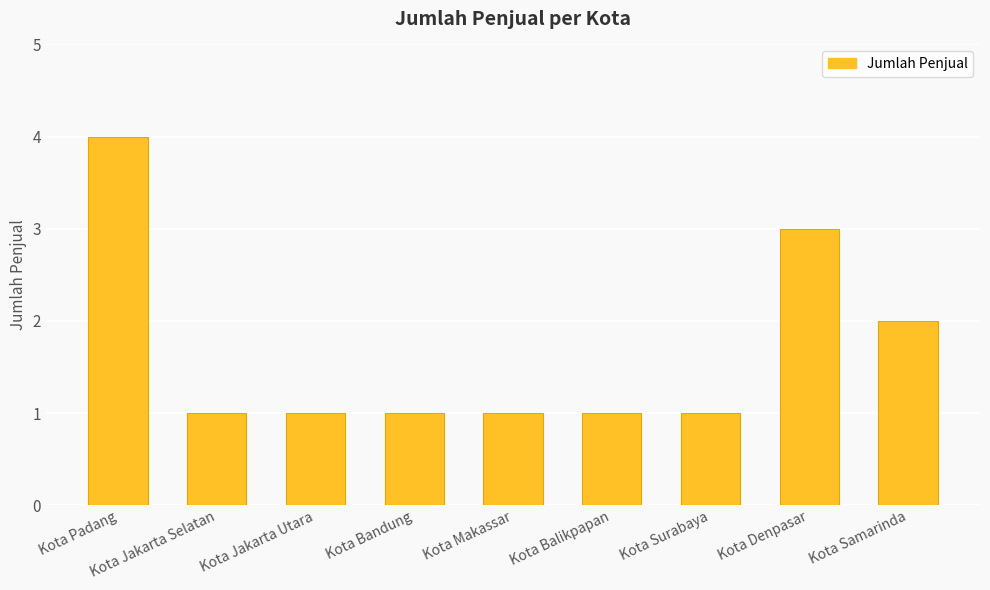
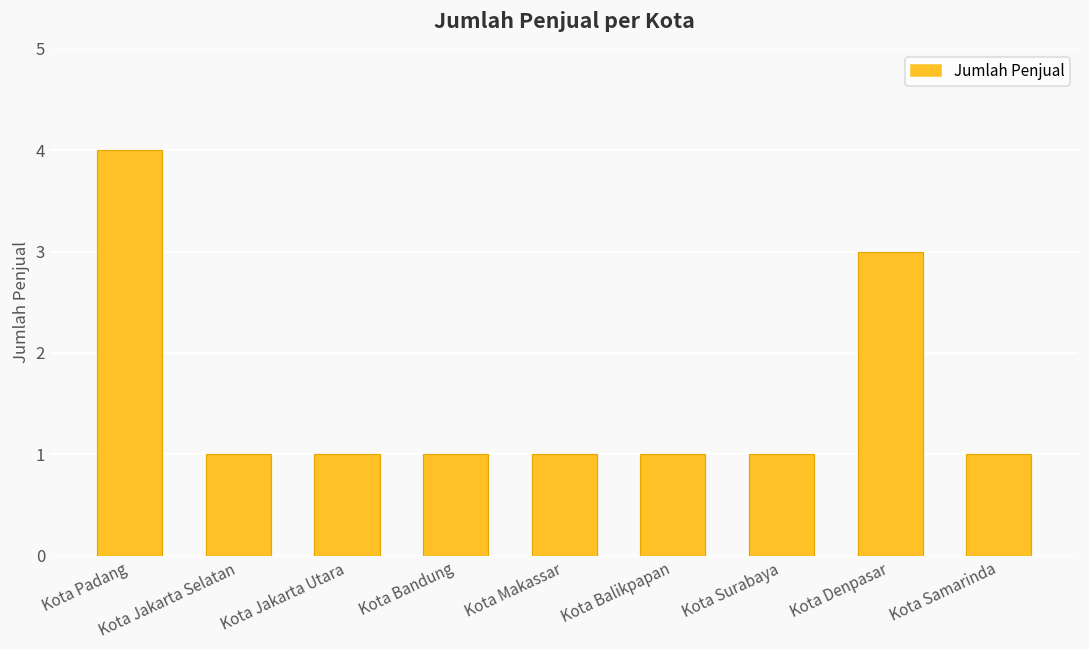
Kota Samarinda: 2 -> 1
